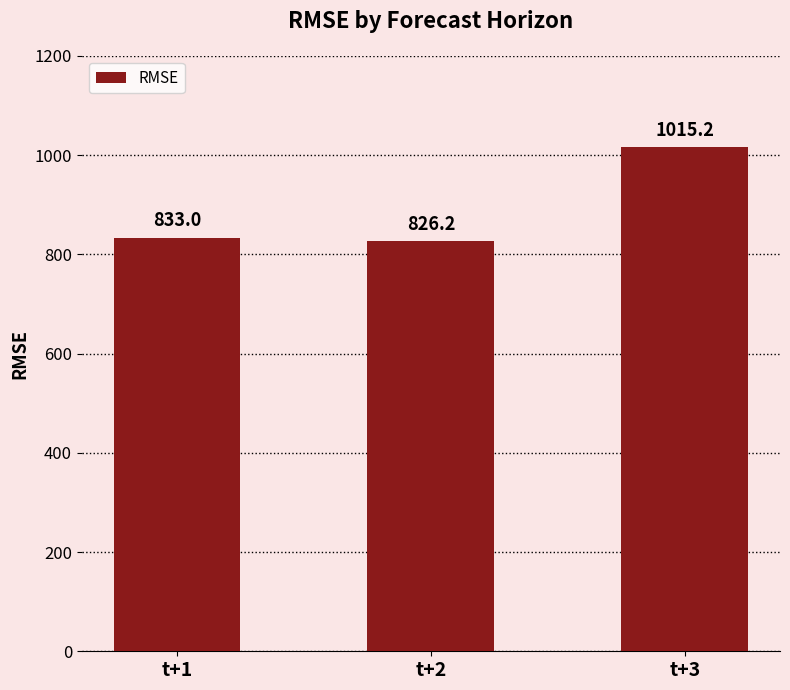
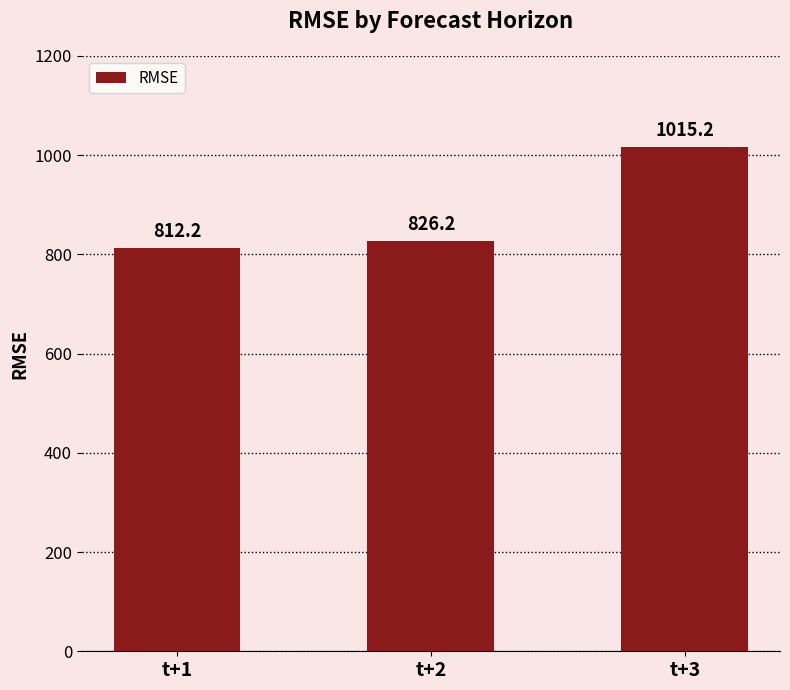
t+1: 833.0 -> 812.2
